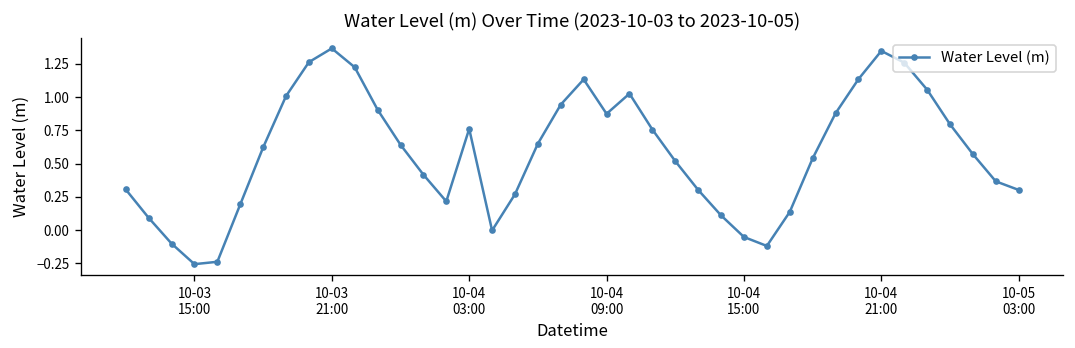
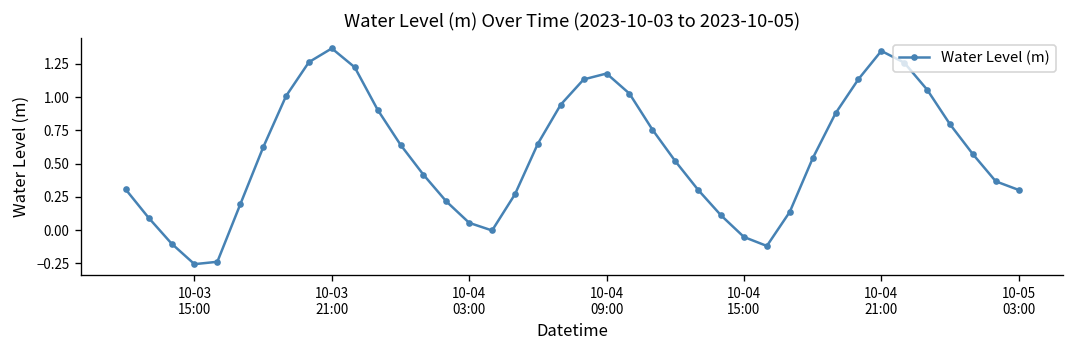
10-04 03:00: 0.76 -> 0.05
10-04 09:00: 0.87 -> 1.18
